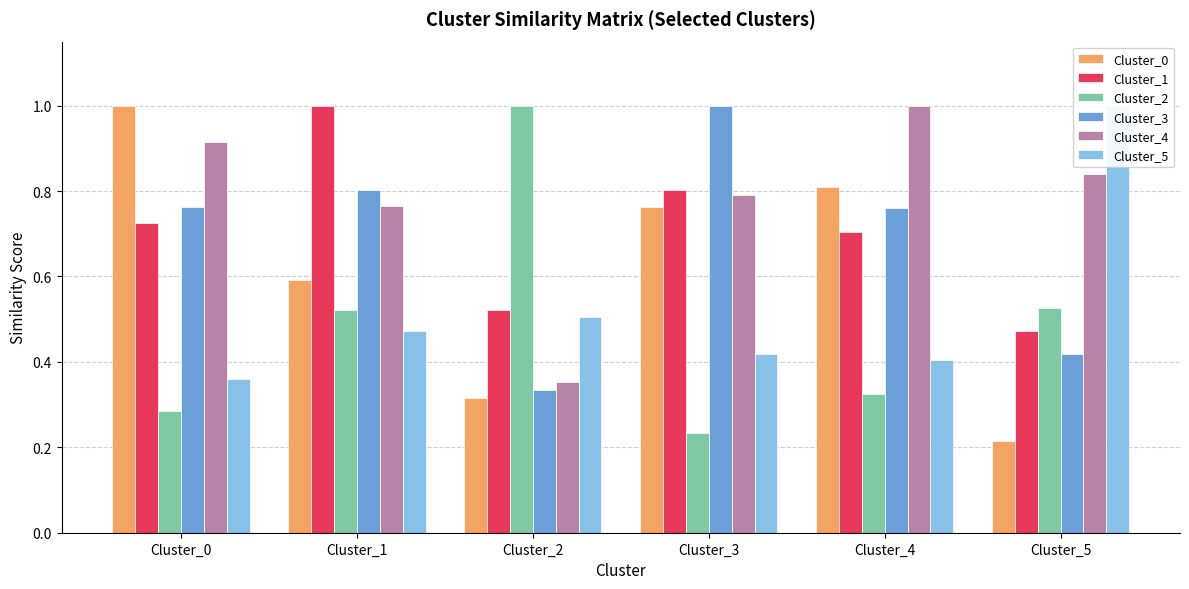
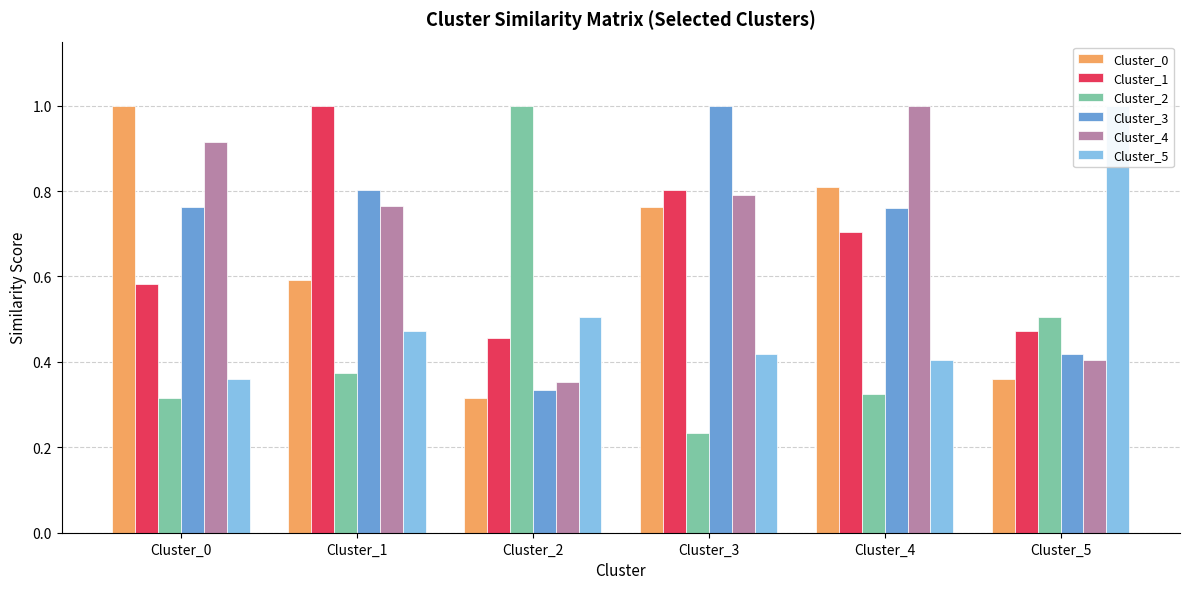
Cluster_1, Cluster_0: 0.72 -> 0.58
Cluster_2, Cluster_0: 0.28 -> 0.32
Cluster_2, Cluster_1: 0.52 -> 0.37
Cluster_1, Cluster_2: 0.52 -> 0.46
Cluster_0, Cluster_5: 0.22 -> 0.36
Cluster_2, Cluster_5: 0.53 -> 0.51
Cluster_4, Cluster_5: 0.84 -> 0.41
